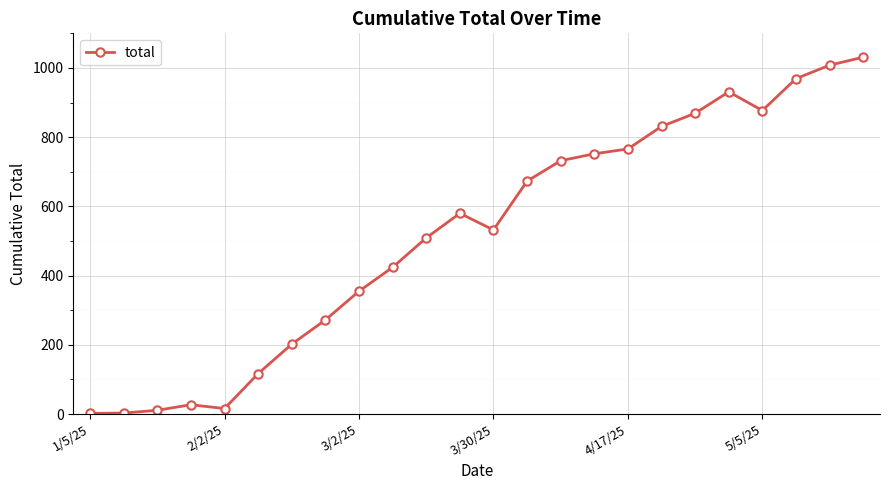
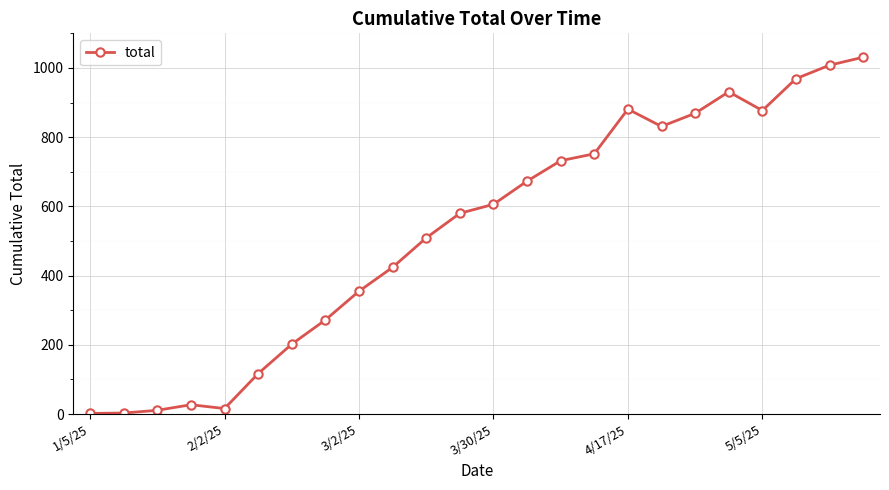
3/30/25: 530 -> 610
4/17/25: 770 -> 880
